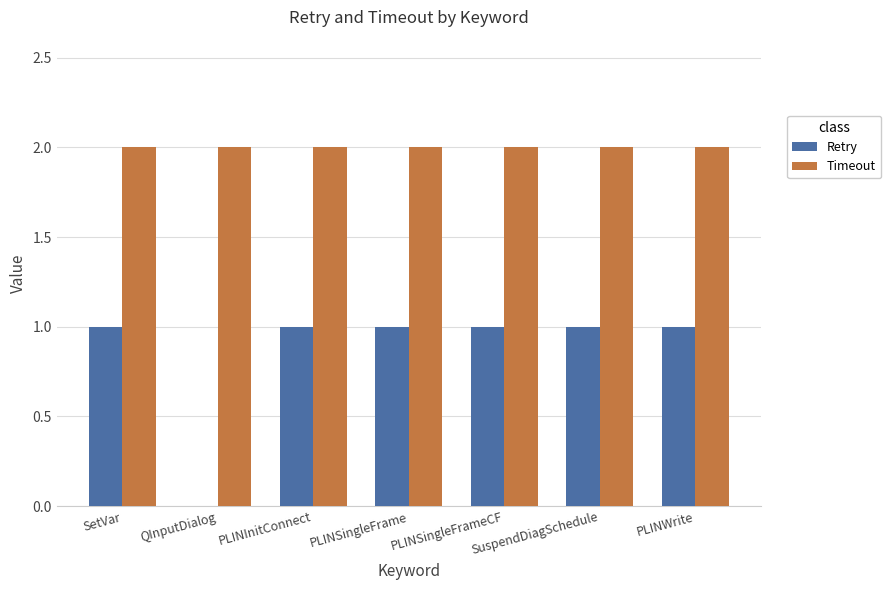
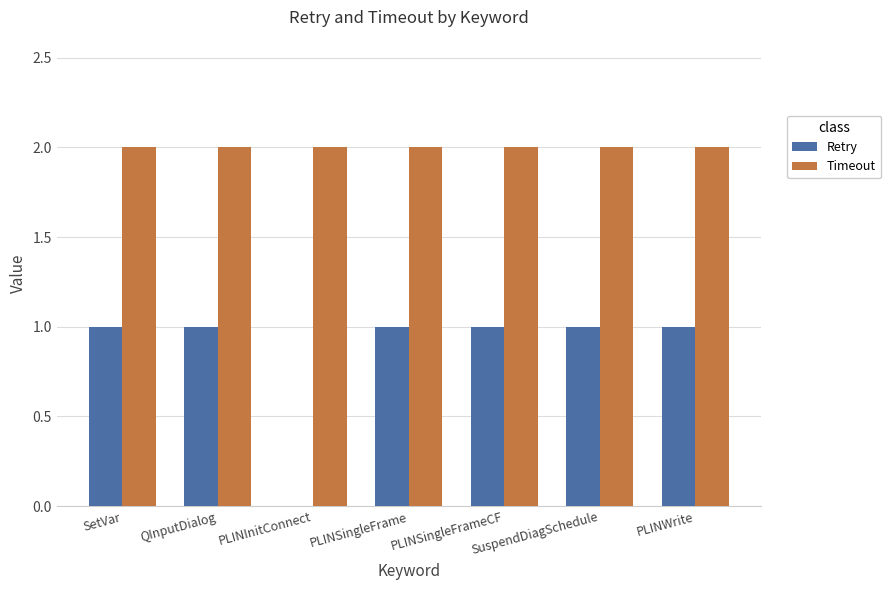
Retry, QInputDialog: 0 -> 1
Retry, PLINInitConnect: 1 -> 0
